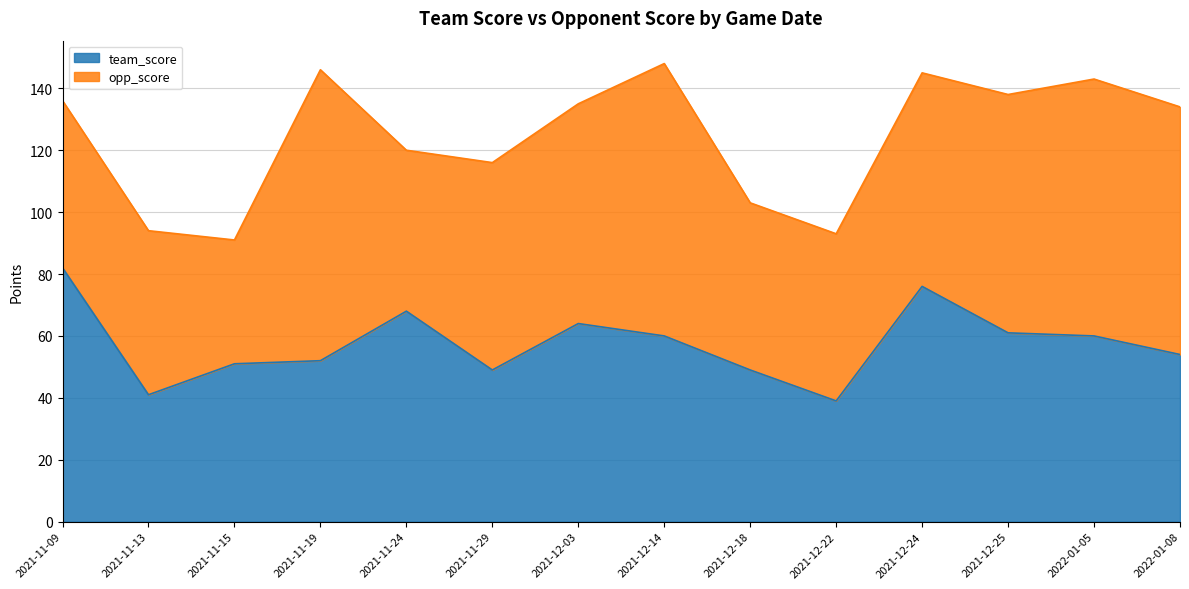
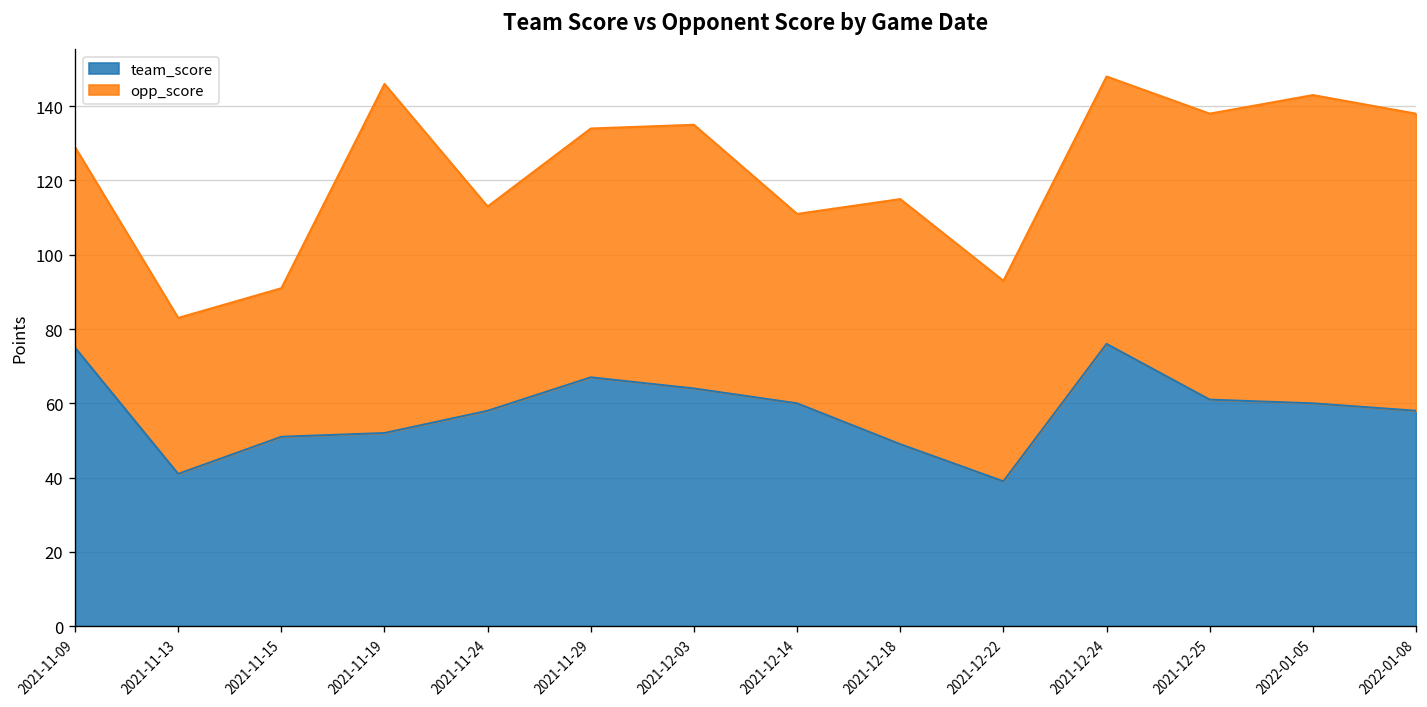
team_score, 2021-11-09: 82 -> 75
opp_score, 2021-11-13: 53 -> 42
team_score, 2021-11-24: 68 -> 58
opp_score, 2021-11-24: 52 -> 55
team_score, 2021-11-29: 49 -> 67
opp_score, 2021-12-14: 88 -> 51
opp_score, 2021-12-18: 54 -> 66
opp_score, 2021-12-24: 69 -> 72
team_score, 2022-01-08: 54 -> 58
